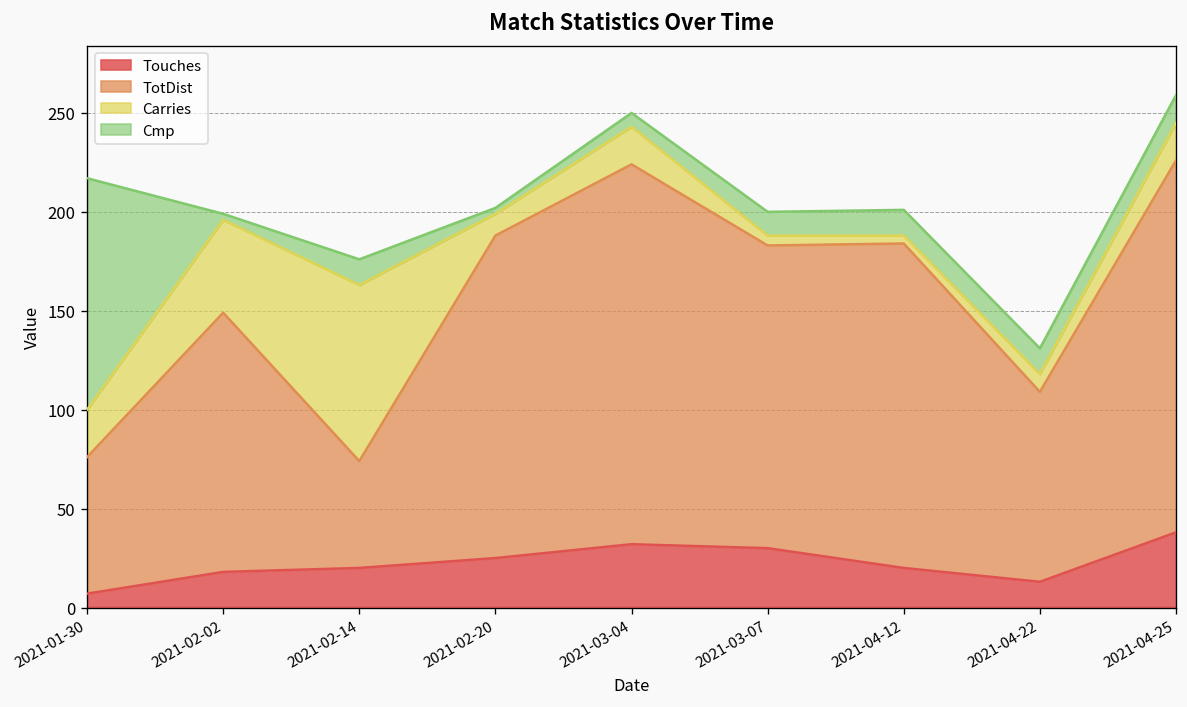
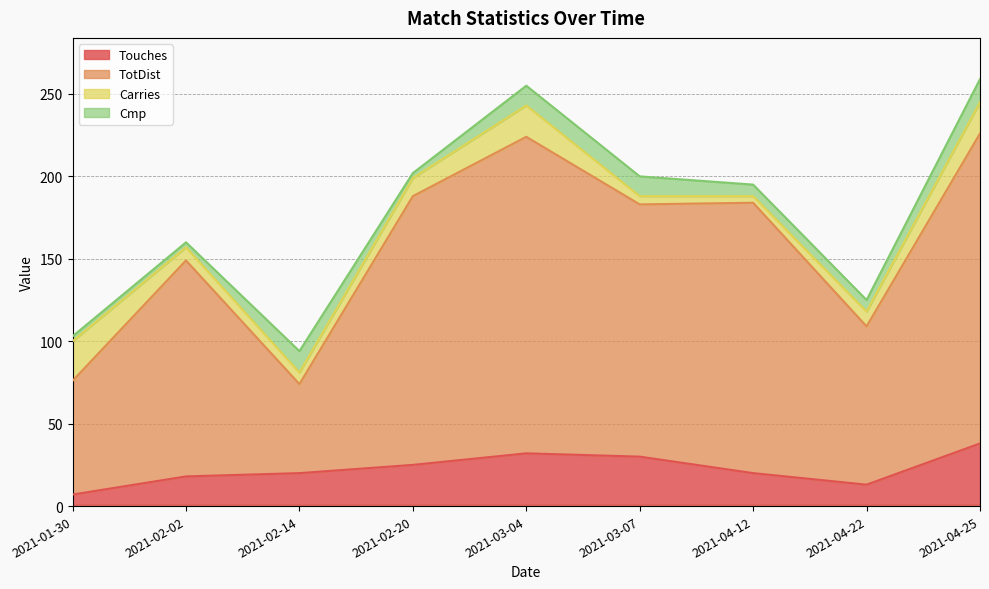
Cmp, 2021-01-30: 117 -> 3
Carries, 2021-02-02: 47 -> 8
Carries, 2021-02-14: 89 -> 7
Cmp, 2021-03-04: 7 -> 12
Cmp, 2021-04-12: 13 -> 7
Cmp, 2021-04-22: 13 -> 7
